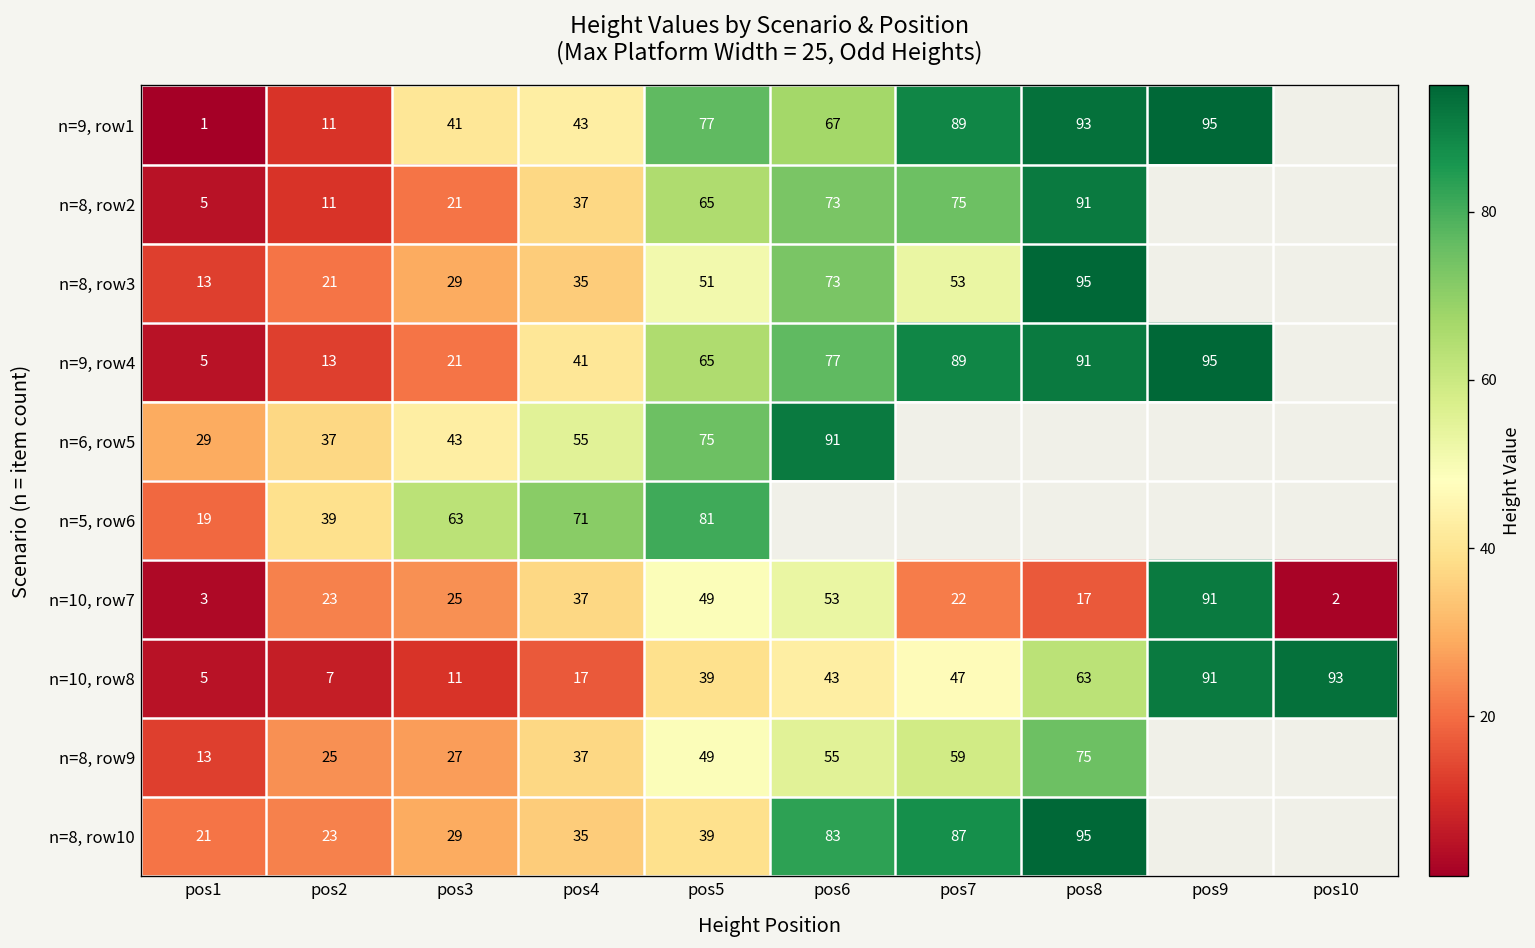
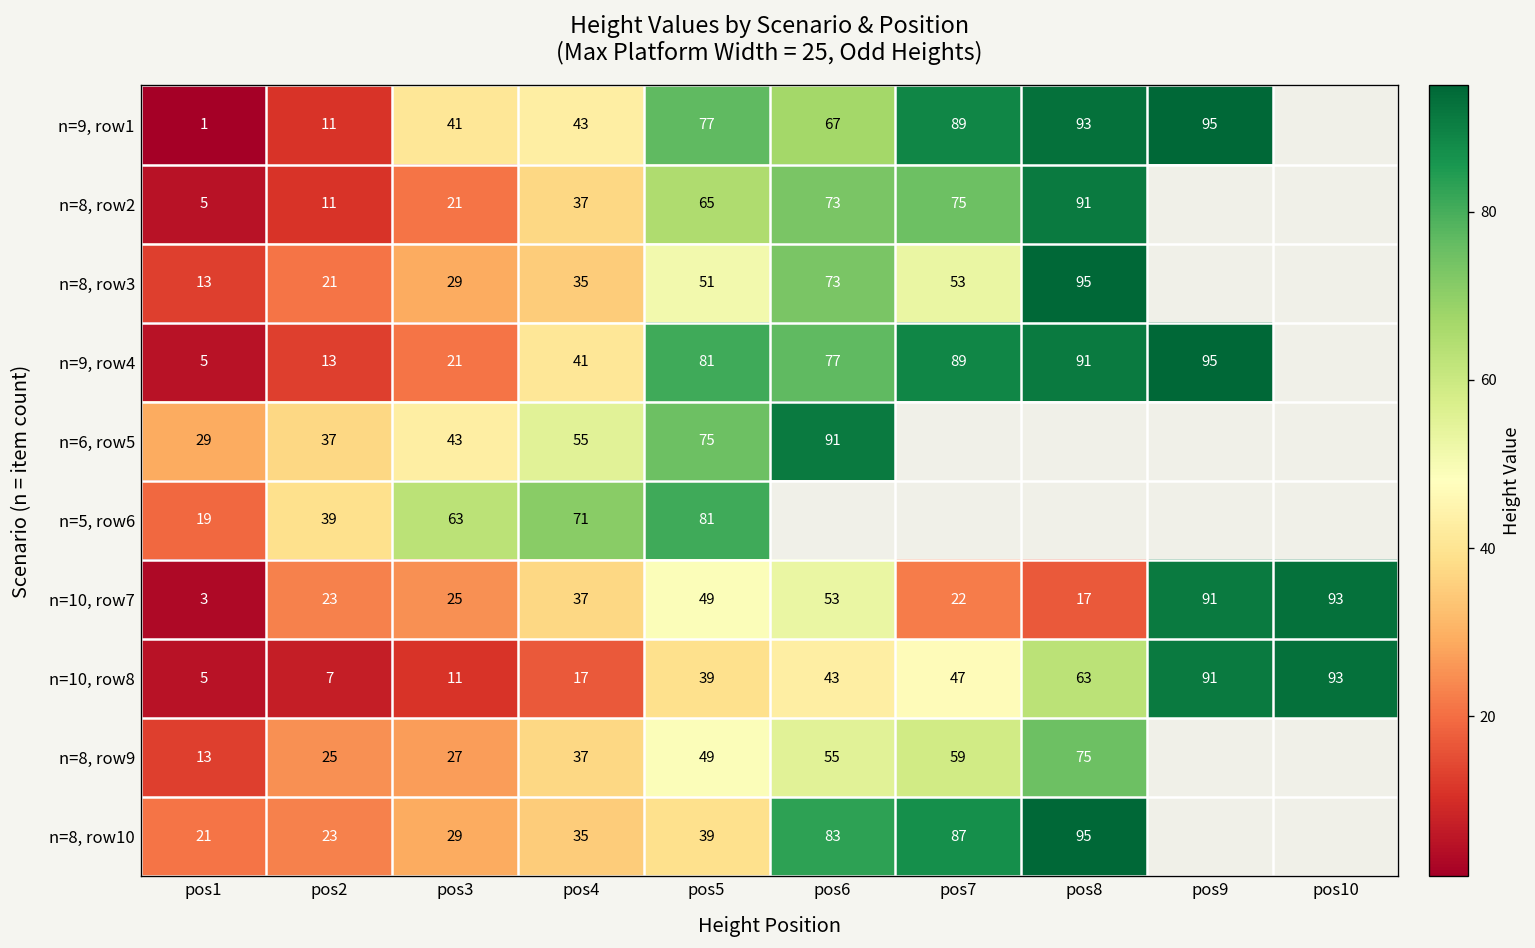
n=9, row4, pos5: 65 -> 81
n=10, row7, pos10: 2 -> 93
